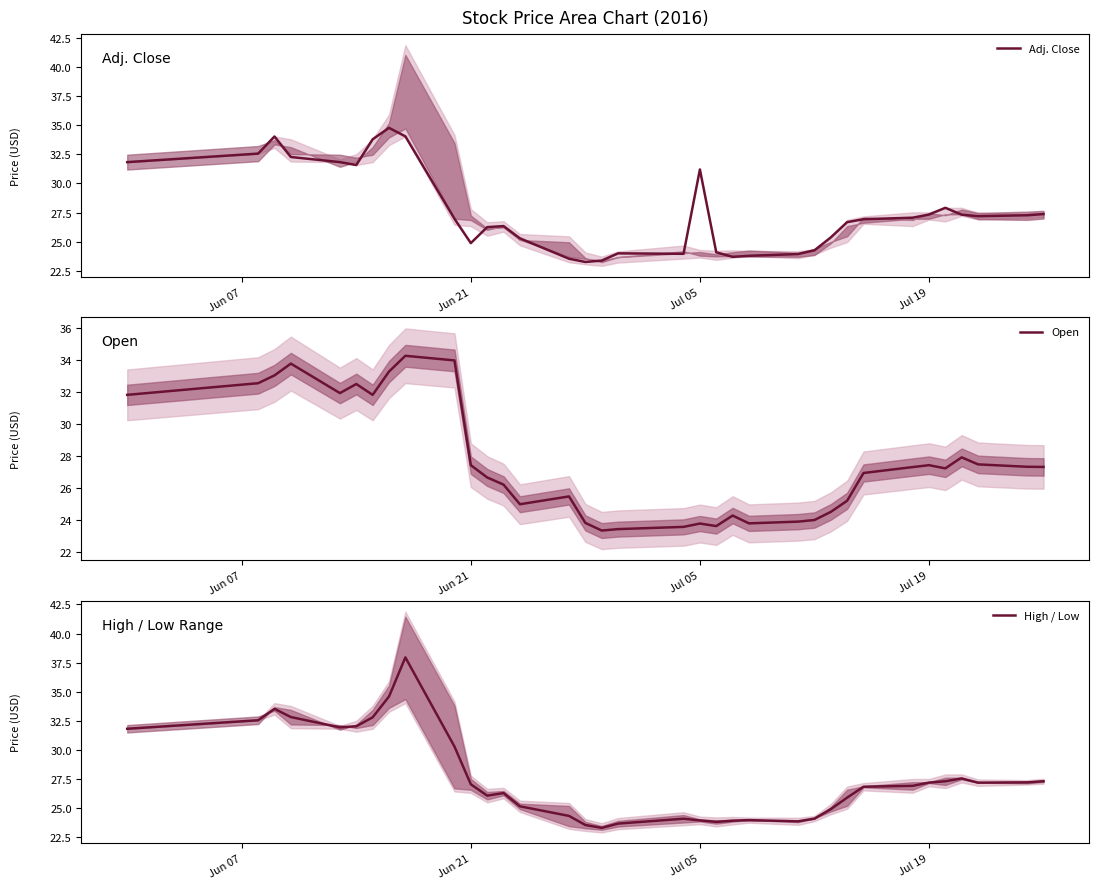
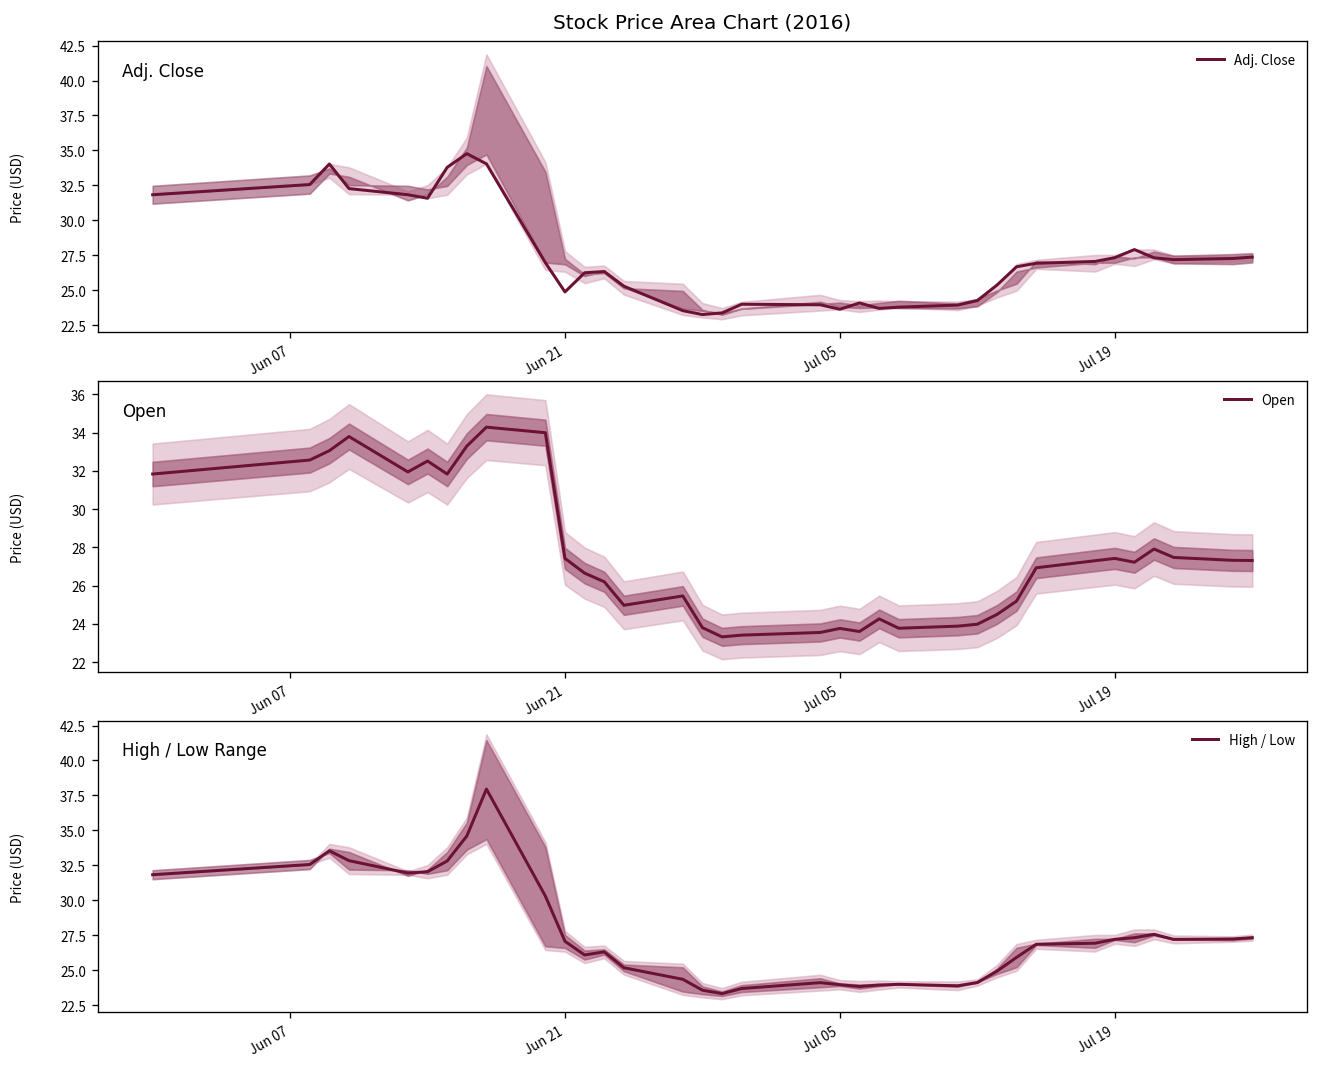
Stock Price Area Chart (2016), Adj. Close, Jul 05: 31.2 -> 23.6
